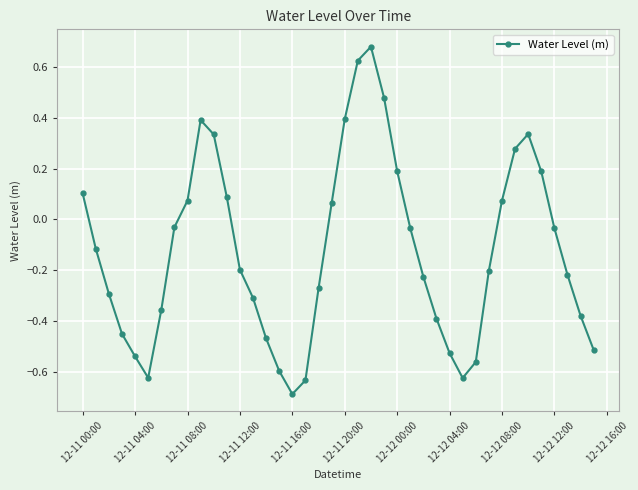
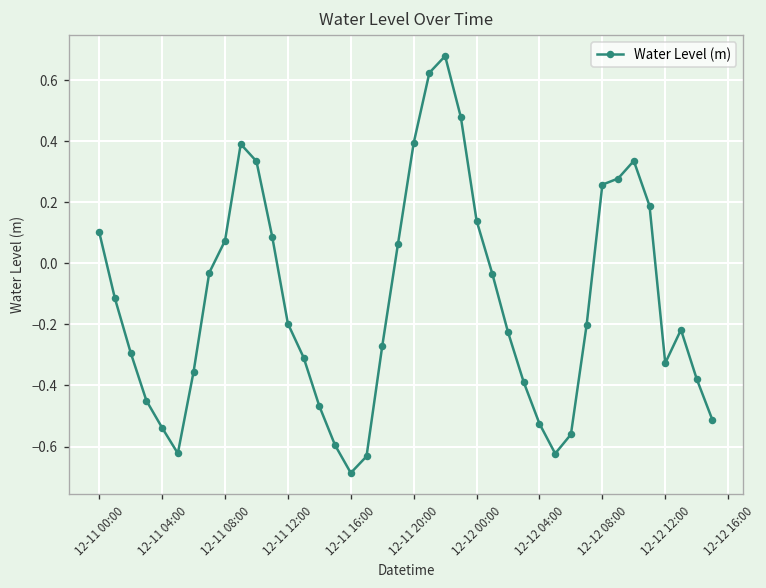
12-12 00:00: 0.19 -> 0.14
12-12 08:00: 0.07 -> 0.26
12-12 12:00: -0.03 -> -0.33
